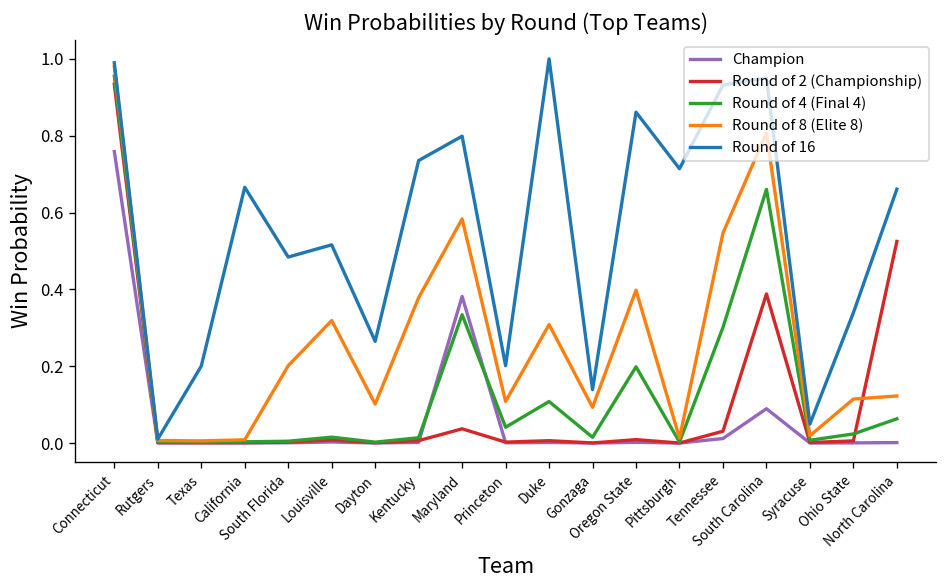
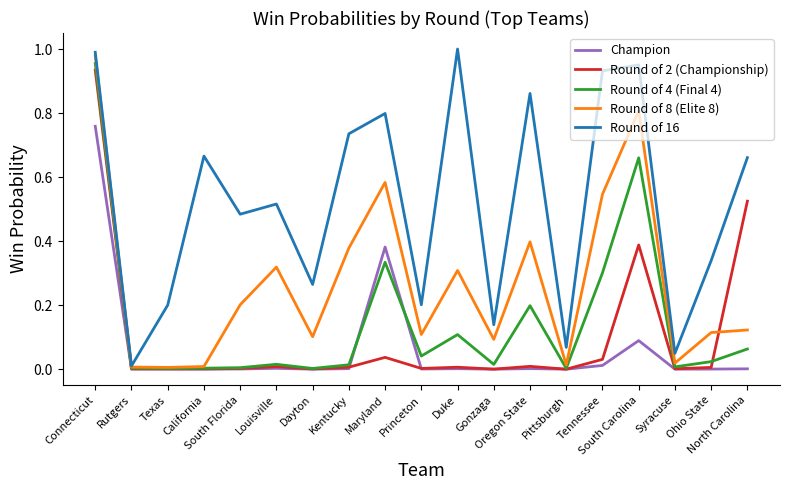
Round of 16, Pittsburgh: 0.71 -> 0.07
